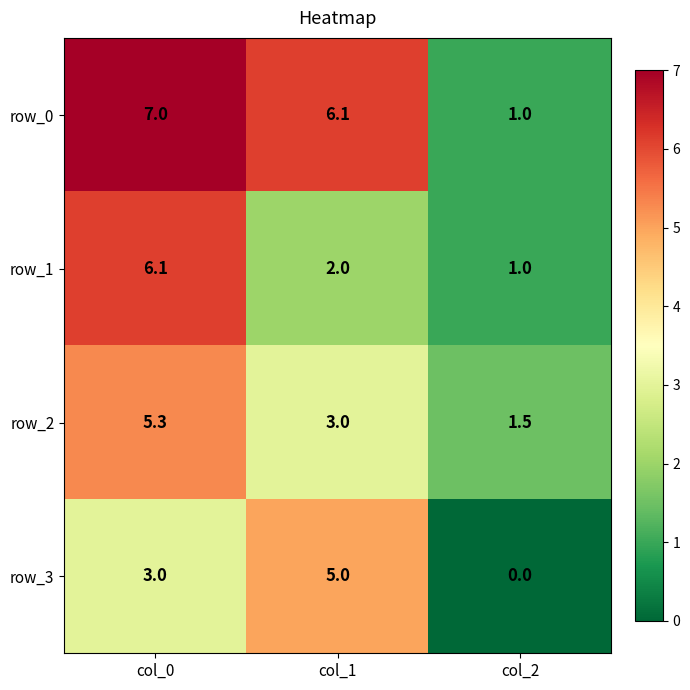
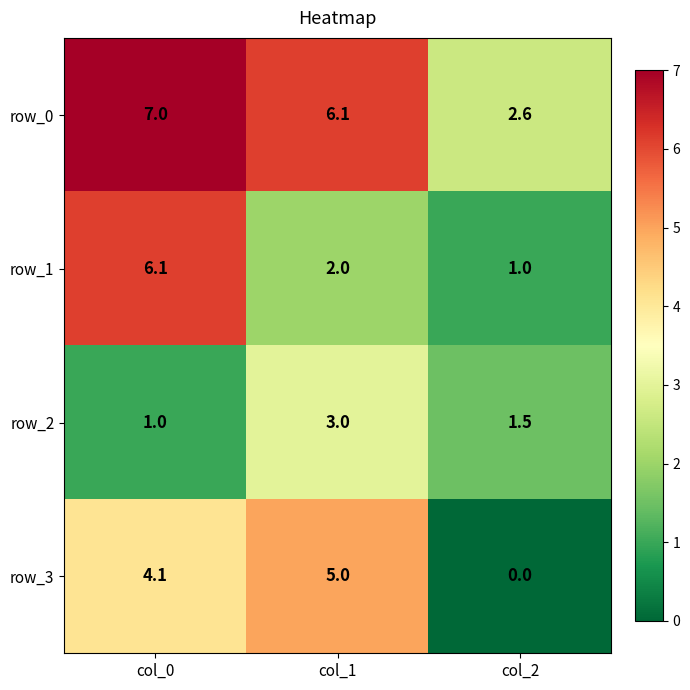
row_0, col_2: 1.0 -> 2.6
row_2, col_0: 5.3 -> 1.0
row_3, col_0: 3.0 -> 4.1
